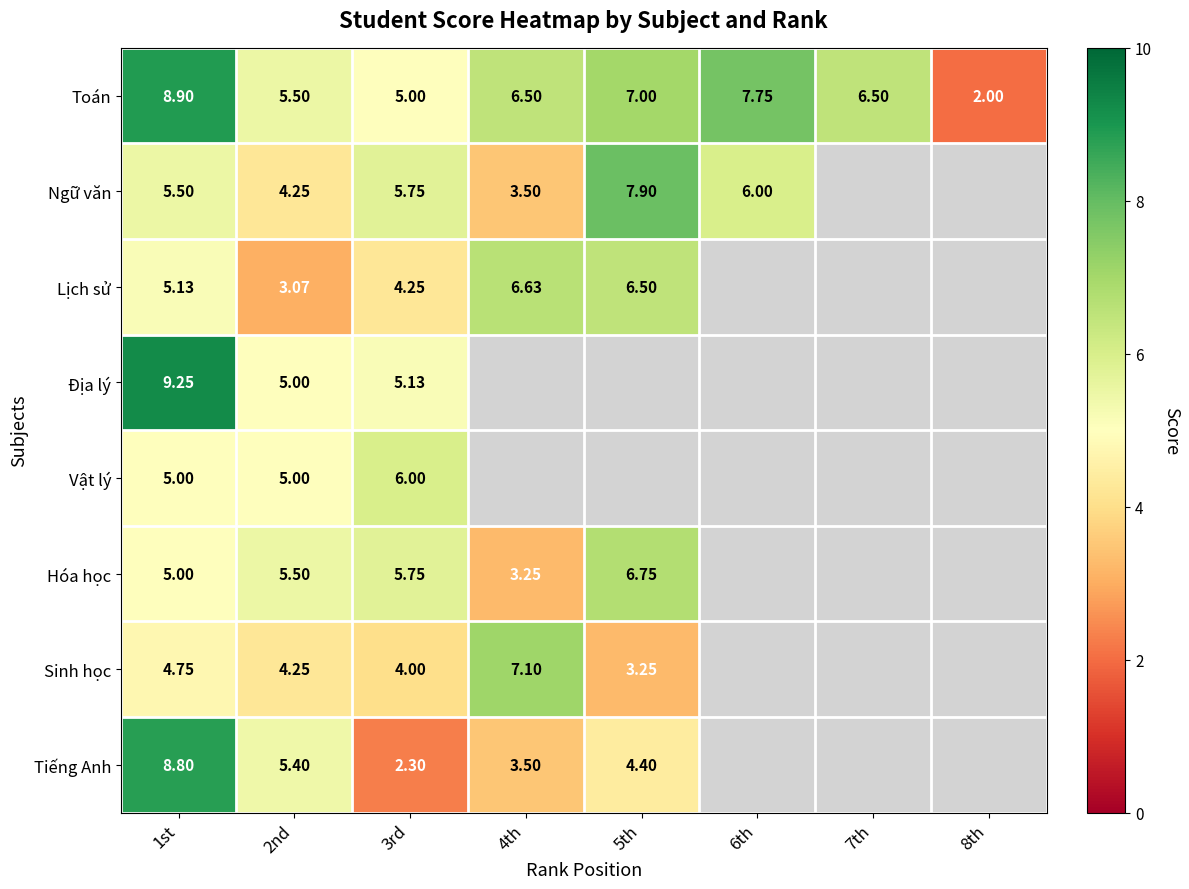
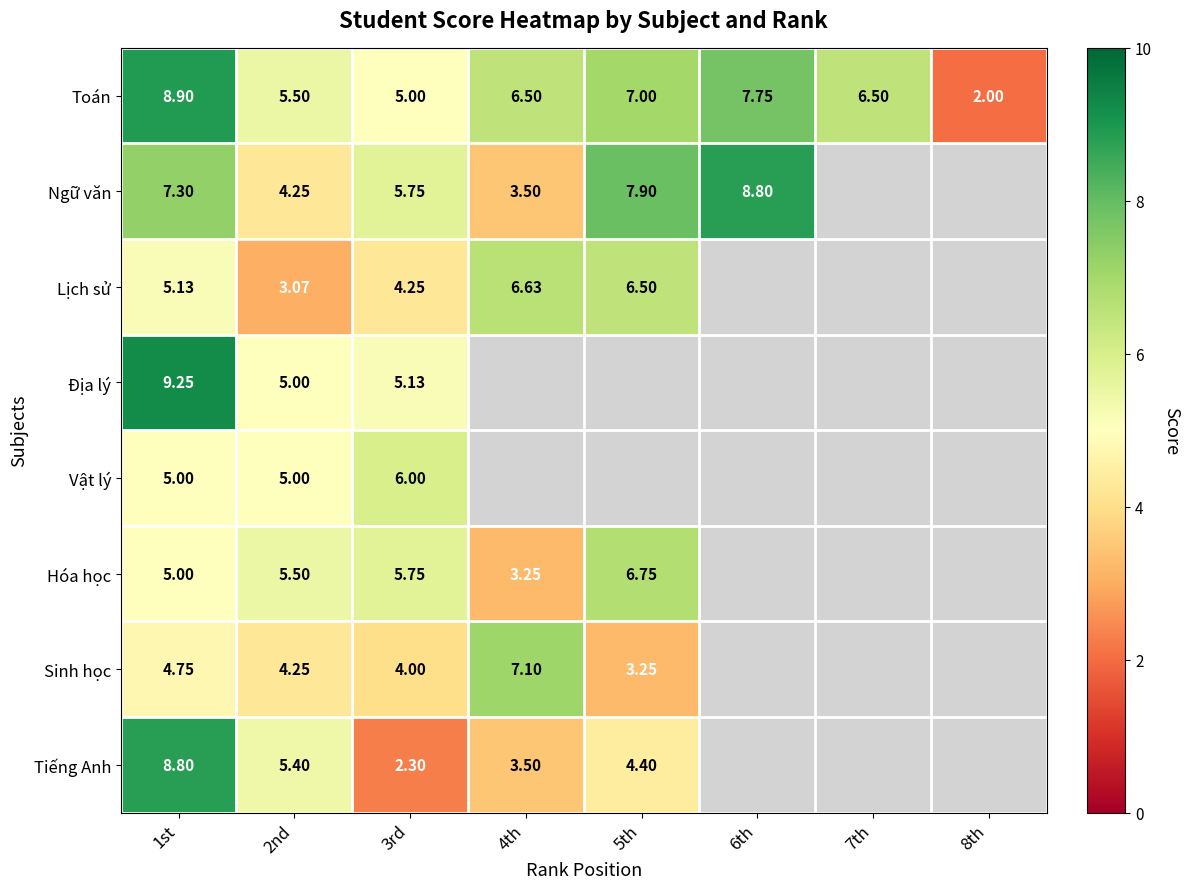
Ngữ văn, 1st: 5.50 -> 7.30
Ngữ văn, 6th: 6.00 -> 8.80
